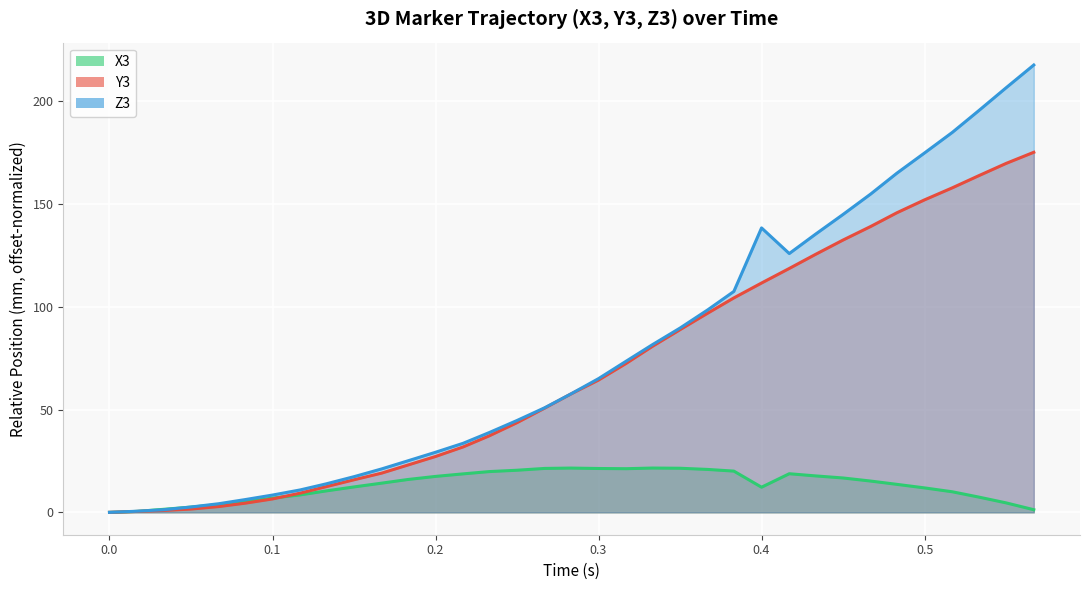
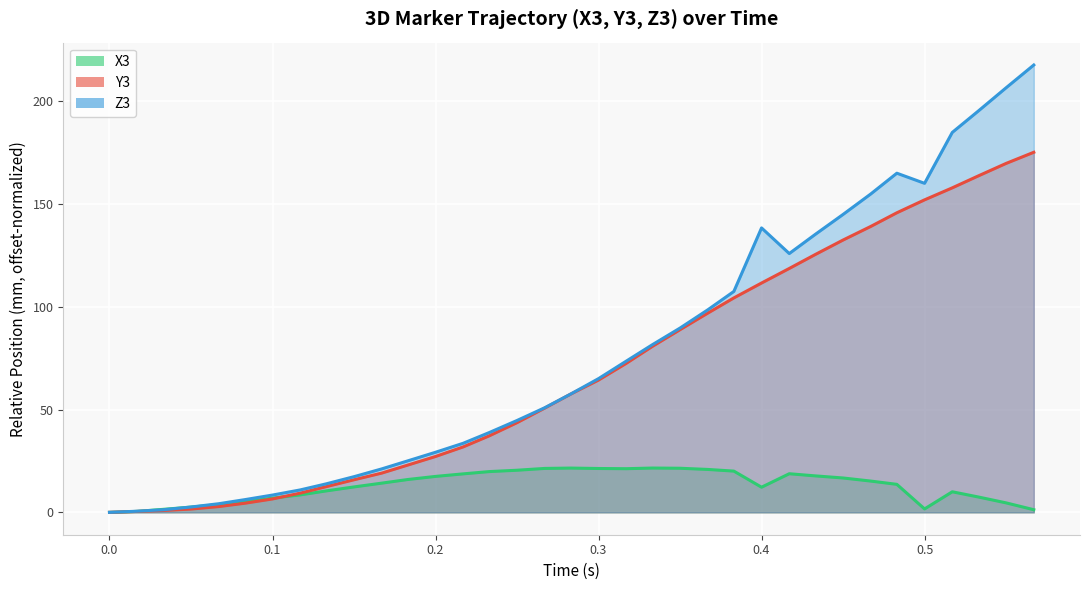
X3, 0.5: 12 -> 2
Z3, 0.5: 175 -> 160
